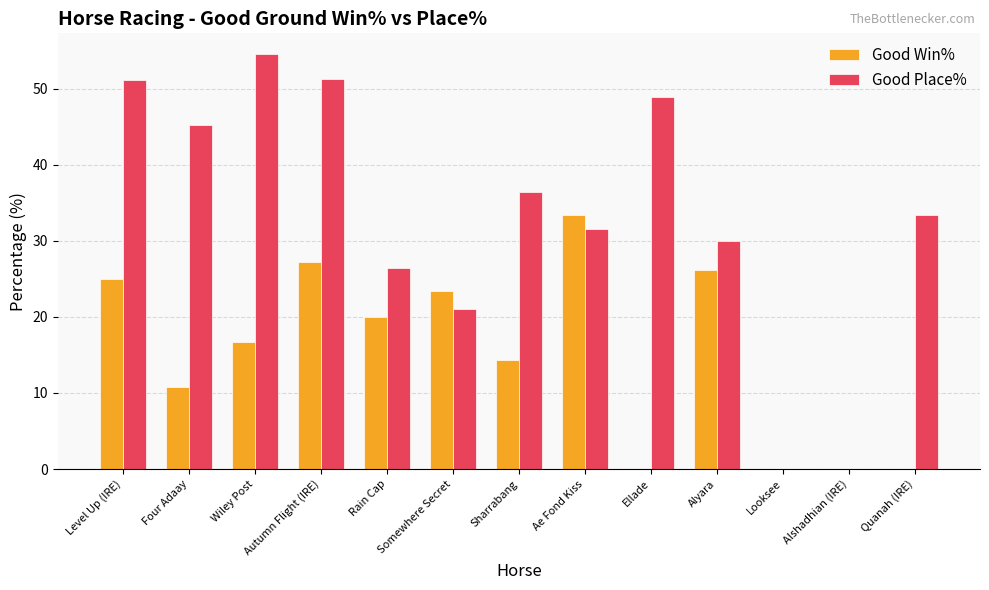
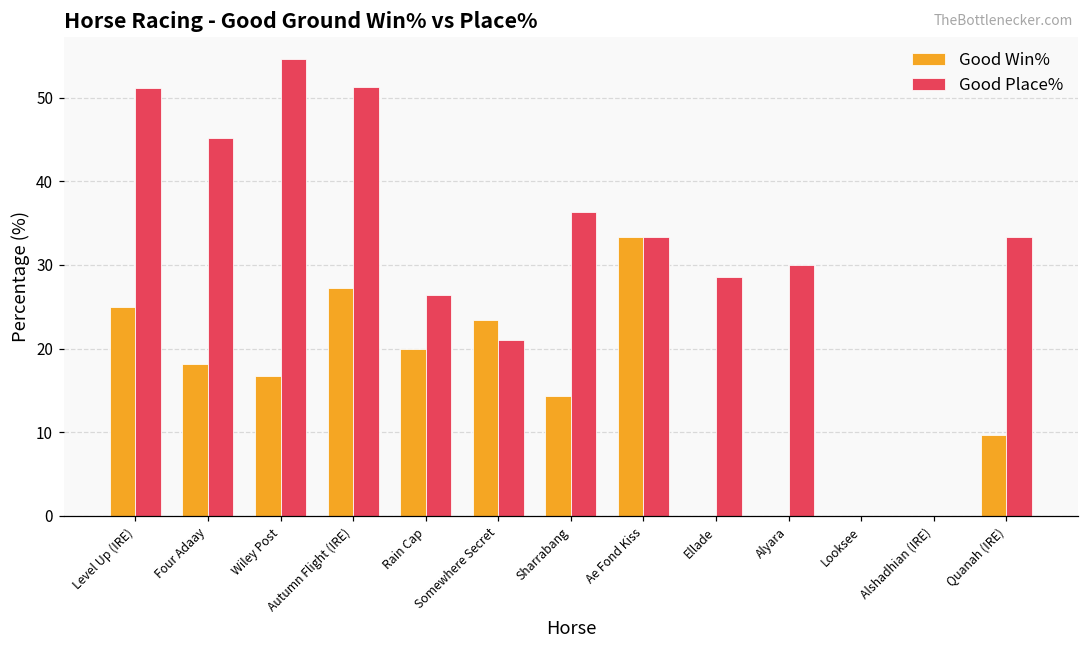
Good Win%, Four Adaay: 11 -> 18
Good Place%, Ae Fond Kiss: 32 -> 33
Good Place%, Ellade: 49 -> 29
Good Win%, Alyara: 26 -> 0
Good Win%, Quanah (IRE): 0 -> 10
